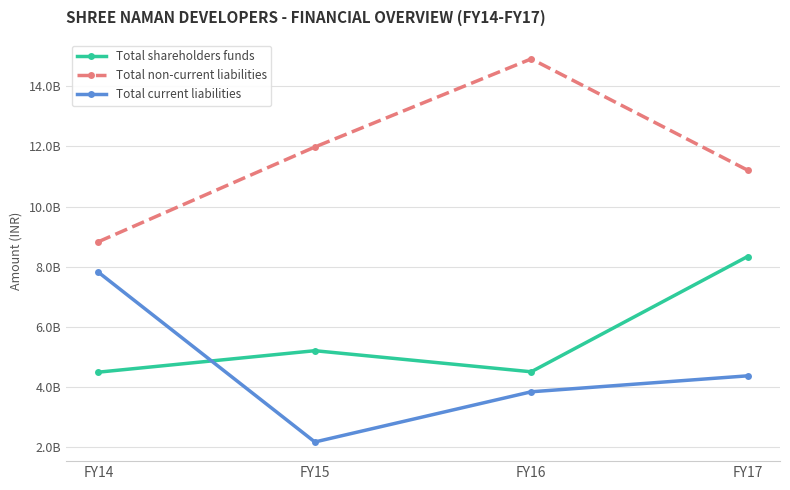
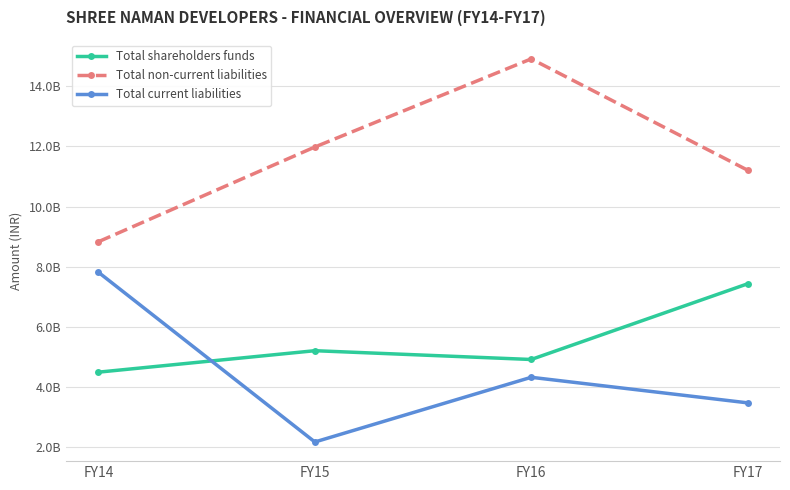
Total shareholders funds, FY16: 4500000000 -> 4900000000
Total current liabilities, FY16: 3800000000 -> 4300000000
Total shareholders funds, FY17: 8300000000 -> 7400000000
Total current liabilities, FY17: 4400000000 -> 3500000000
